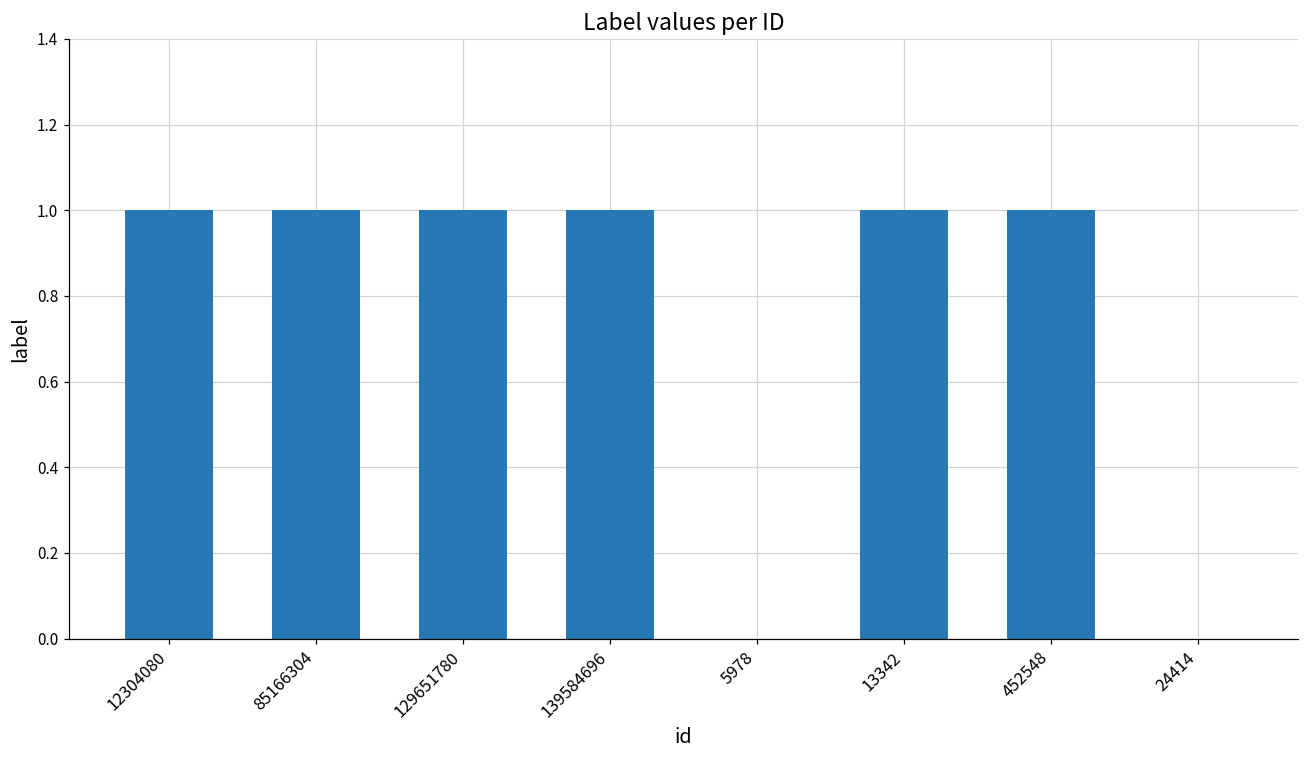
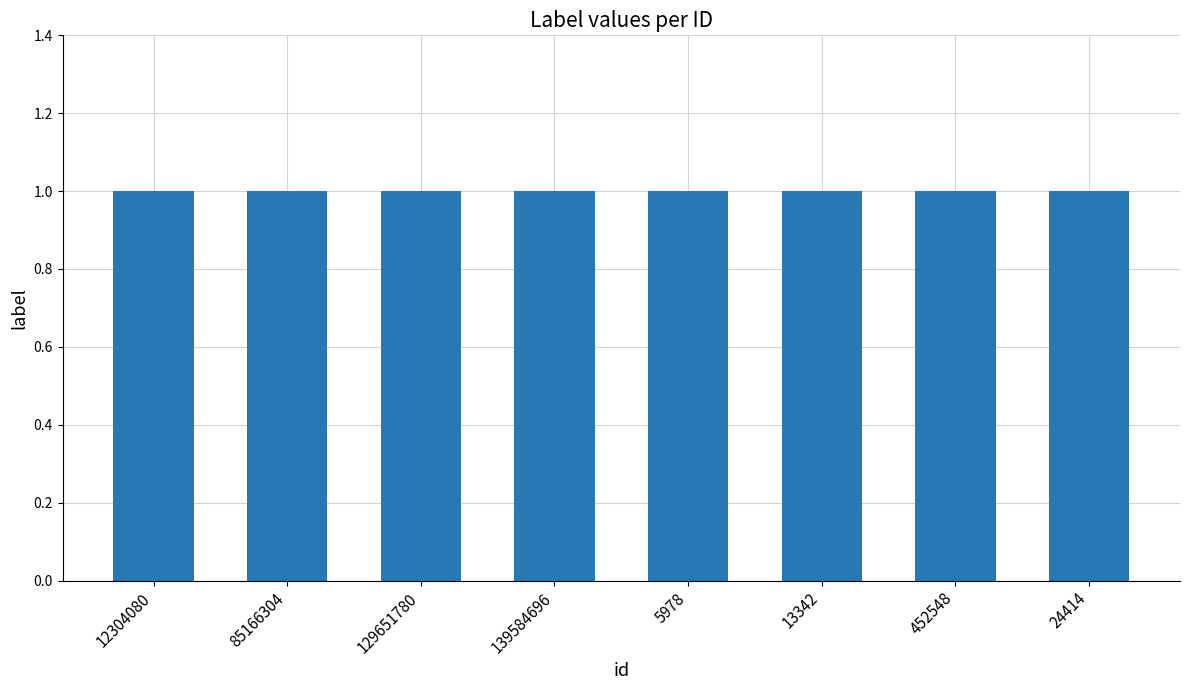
5978: 0 -> 1
24414: 0 -> 1
